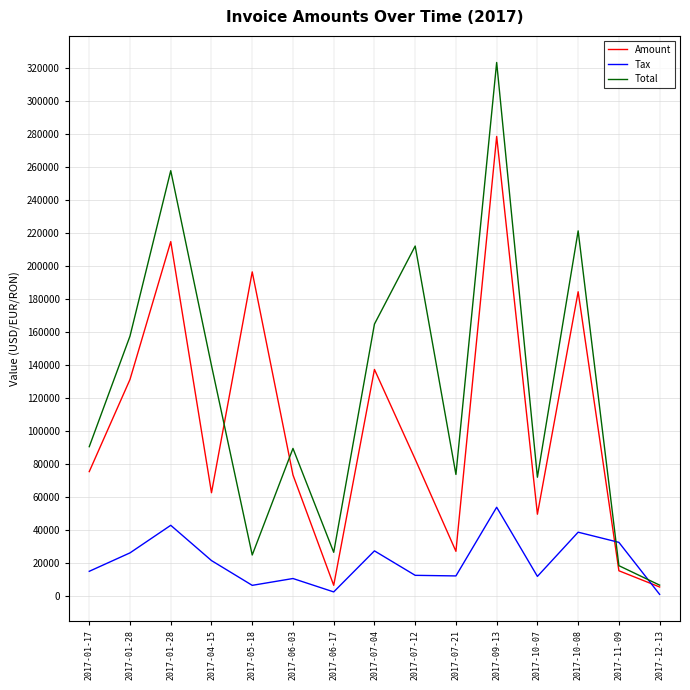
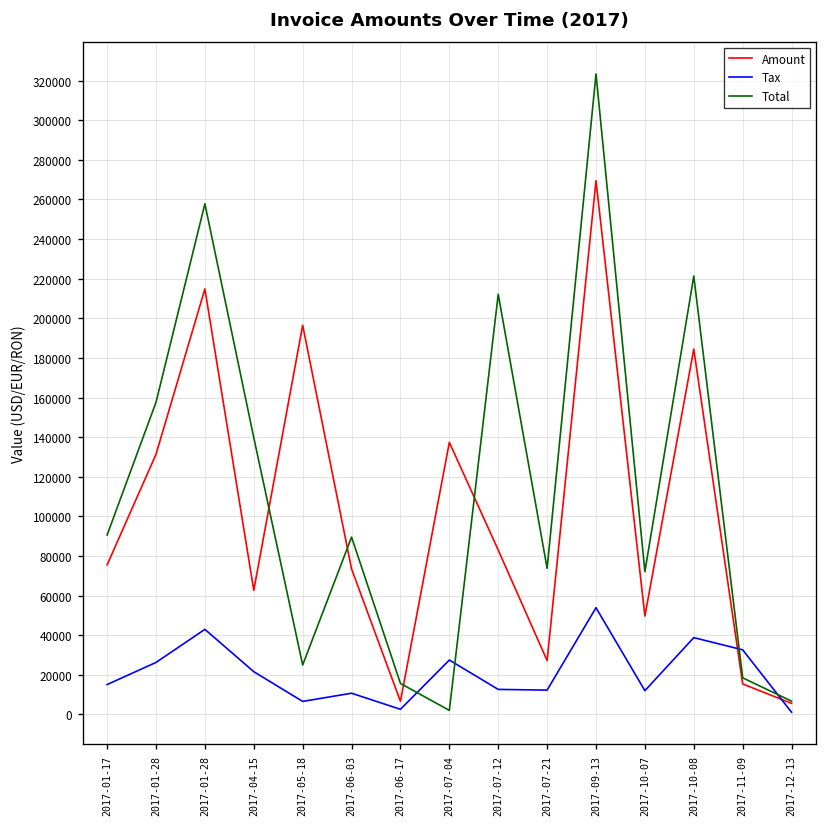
Total, 2017-06-17: 27000 -> 16000
Total, 2017-07-04: 165000 -> 2000
Amount, 2017-09-13: 279000 -> 269000
